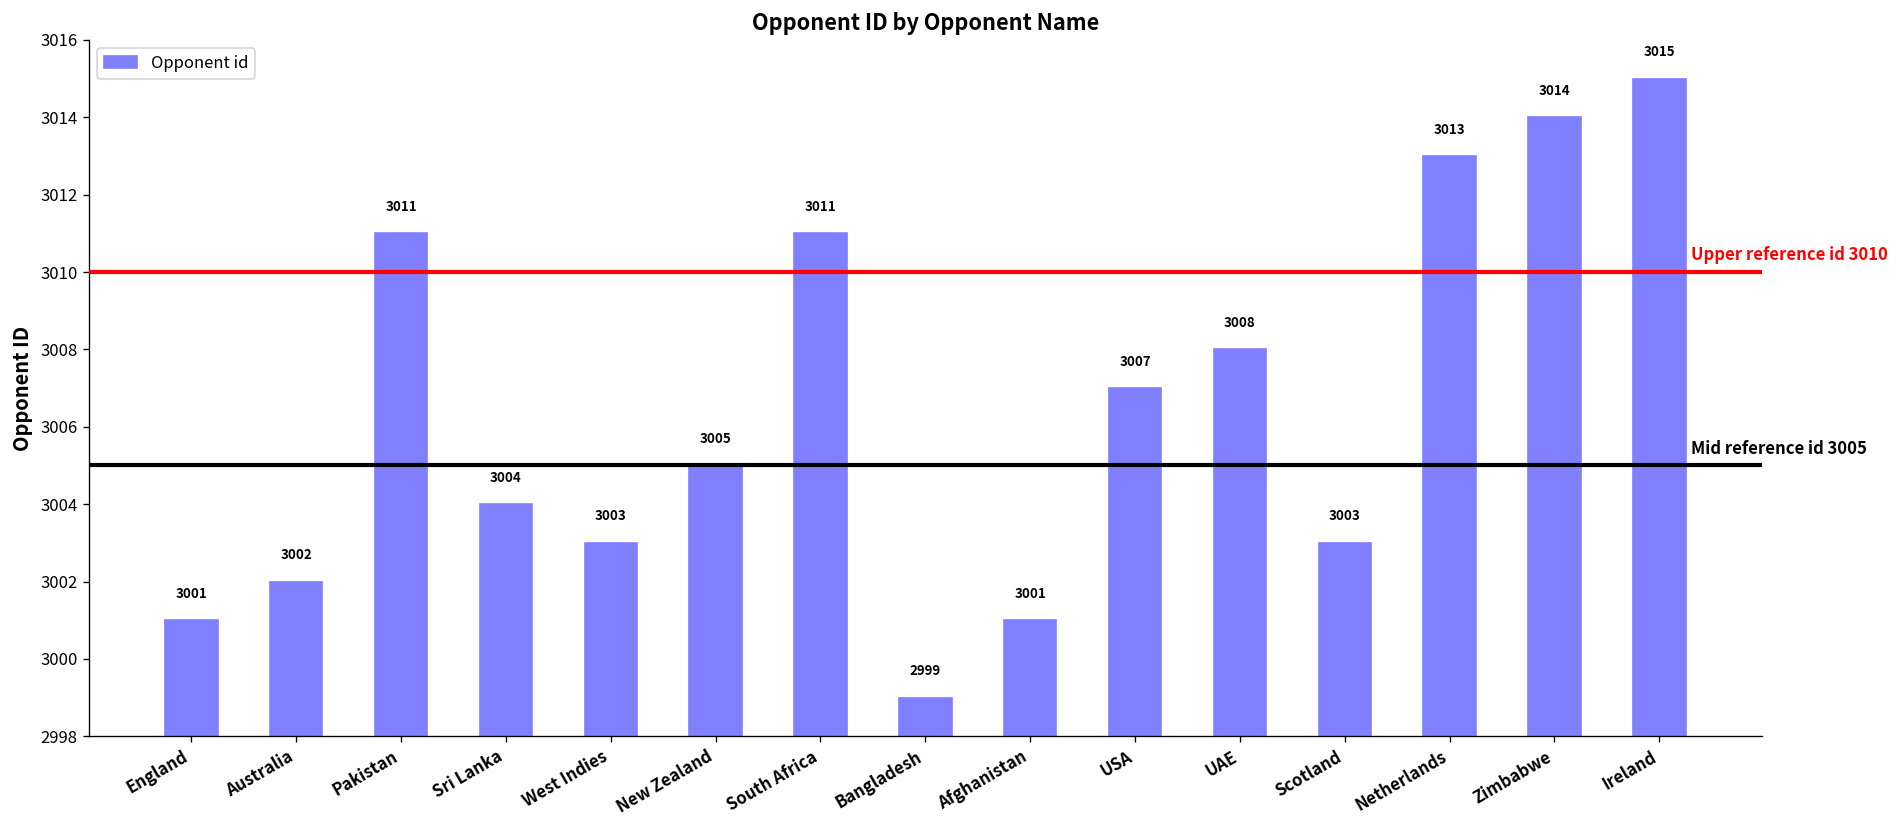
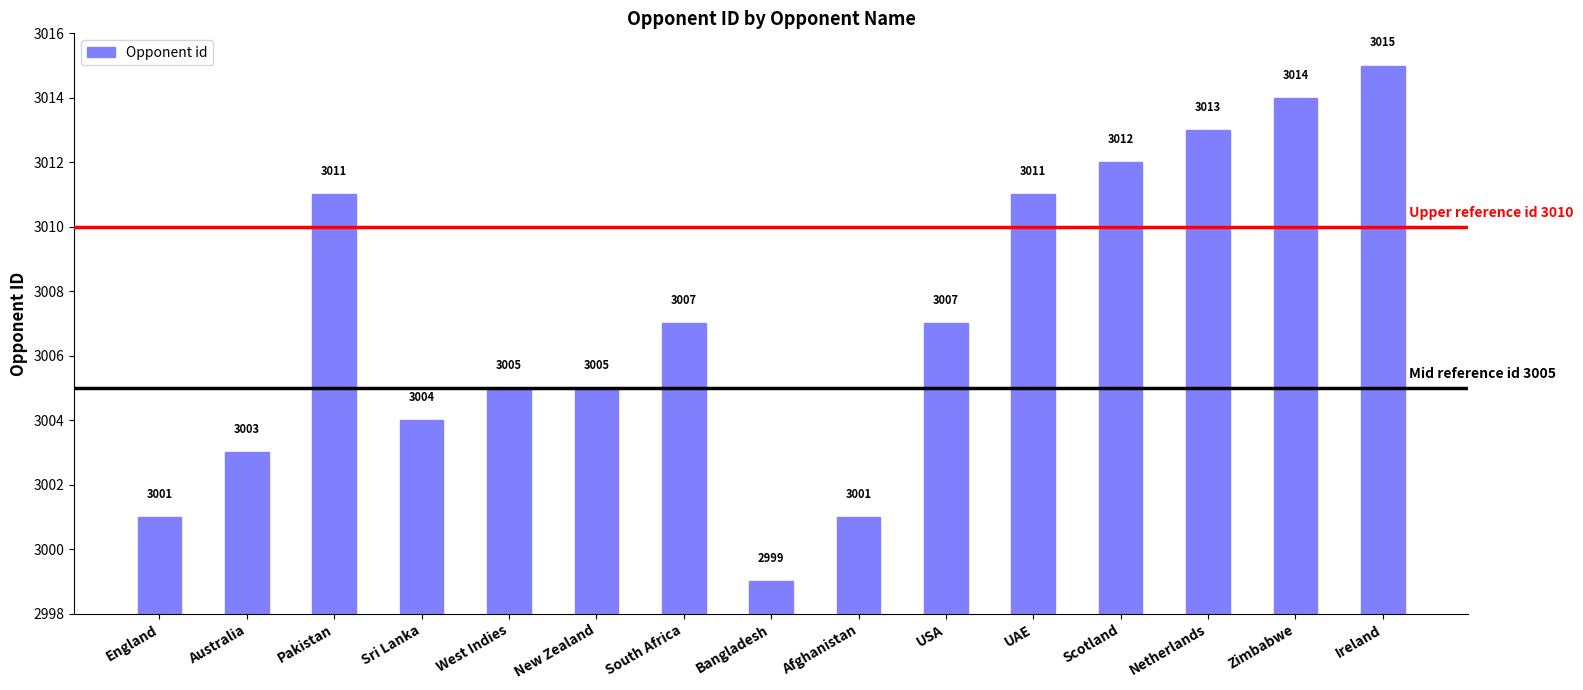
Australia: 3002 -> 3003
West Indies: 3003 -> 3005
South Africa: 3011 -> 3007
UAE: 3008 -> 3011
Scotland: 3003 -> 3012
